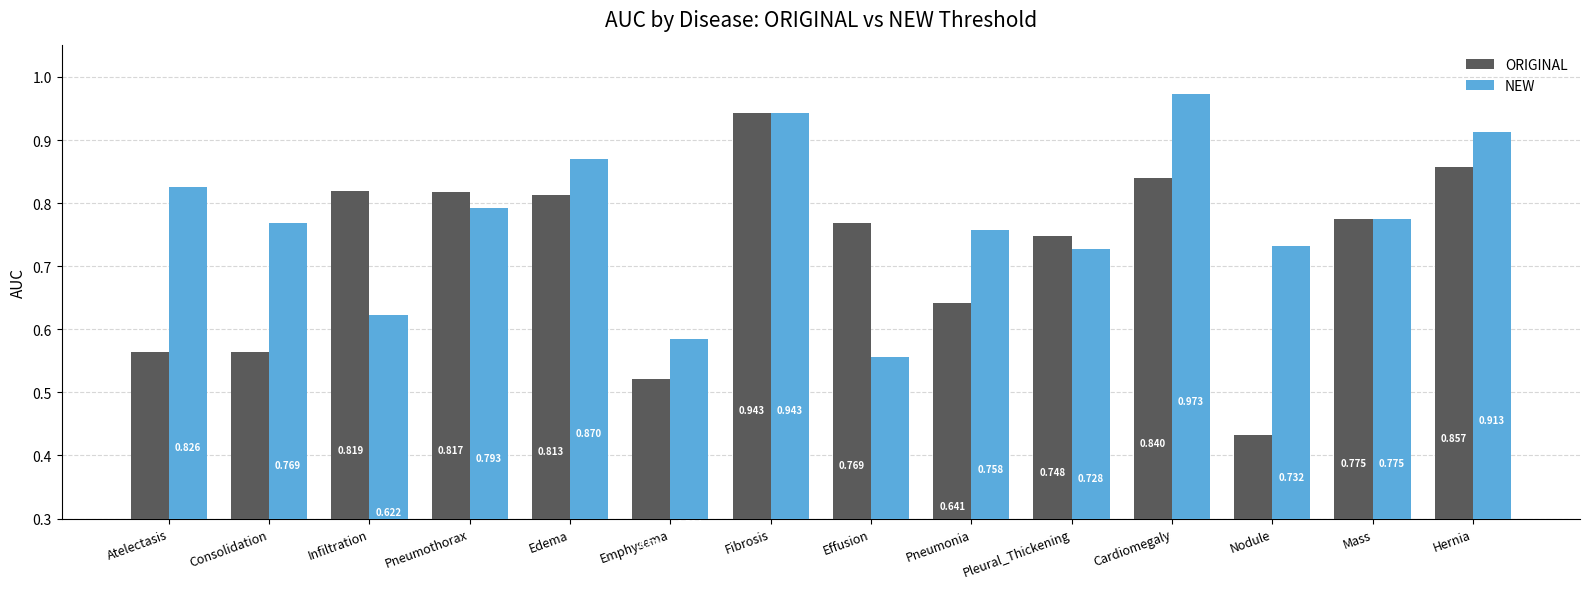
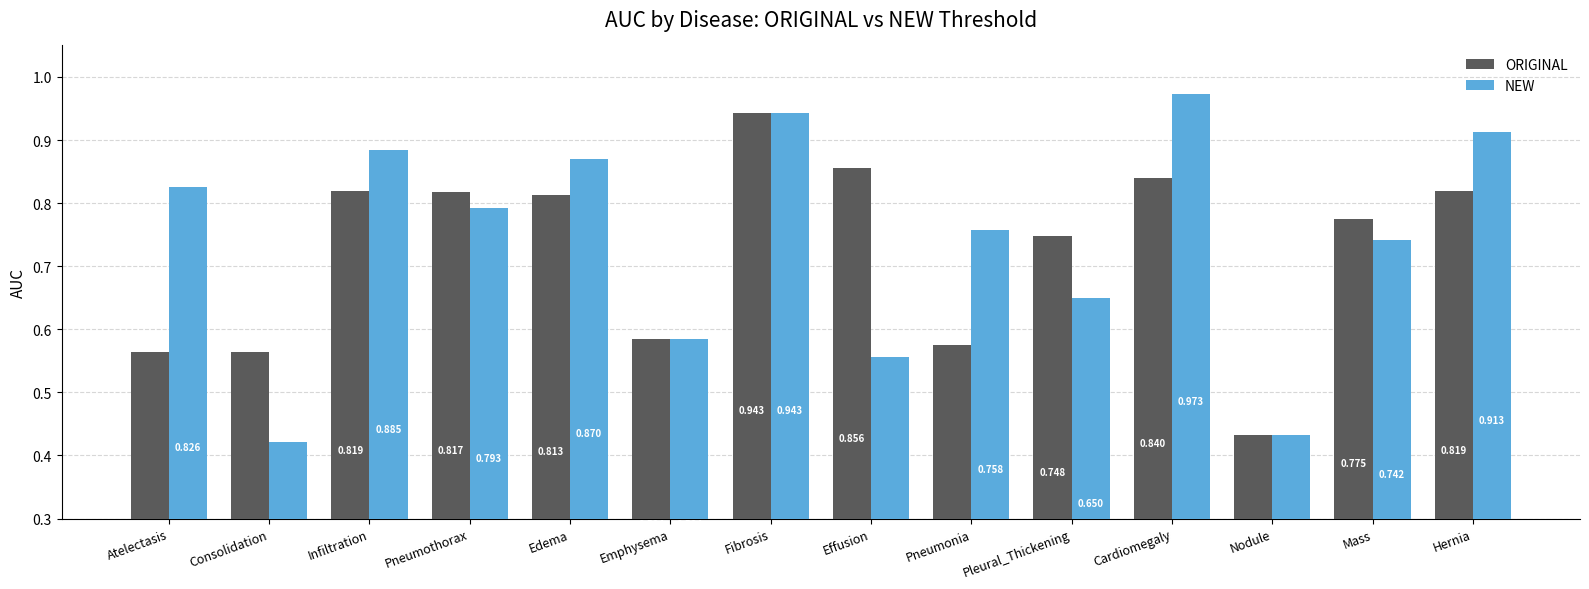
NEW, Consolidation: 0.77 -> 0.42
NEW, Infiltration: 0.622 -> 0.885
ORIGINAL, Emphysema: 0.52 -> 0.58
ORIGINAL, Effusion: 0.769 -> 0.856
ORIGINAL, Pneumonia: 0.64 -> 0.58
NEW, Pleural_Thickening: 0.728 -> 0.650
NEW, Nodule: 0.73 -> 0.43
NEW, Mass: 0.775 -> 0.742
ORIGINAL, Hernia: 0.857 -> 0.819
